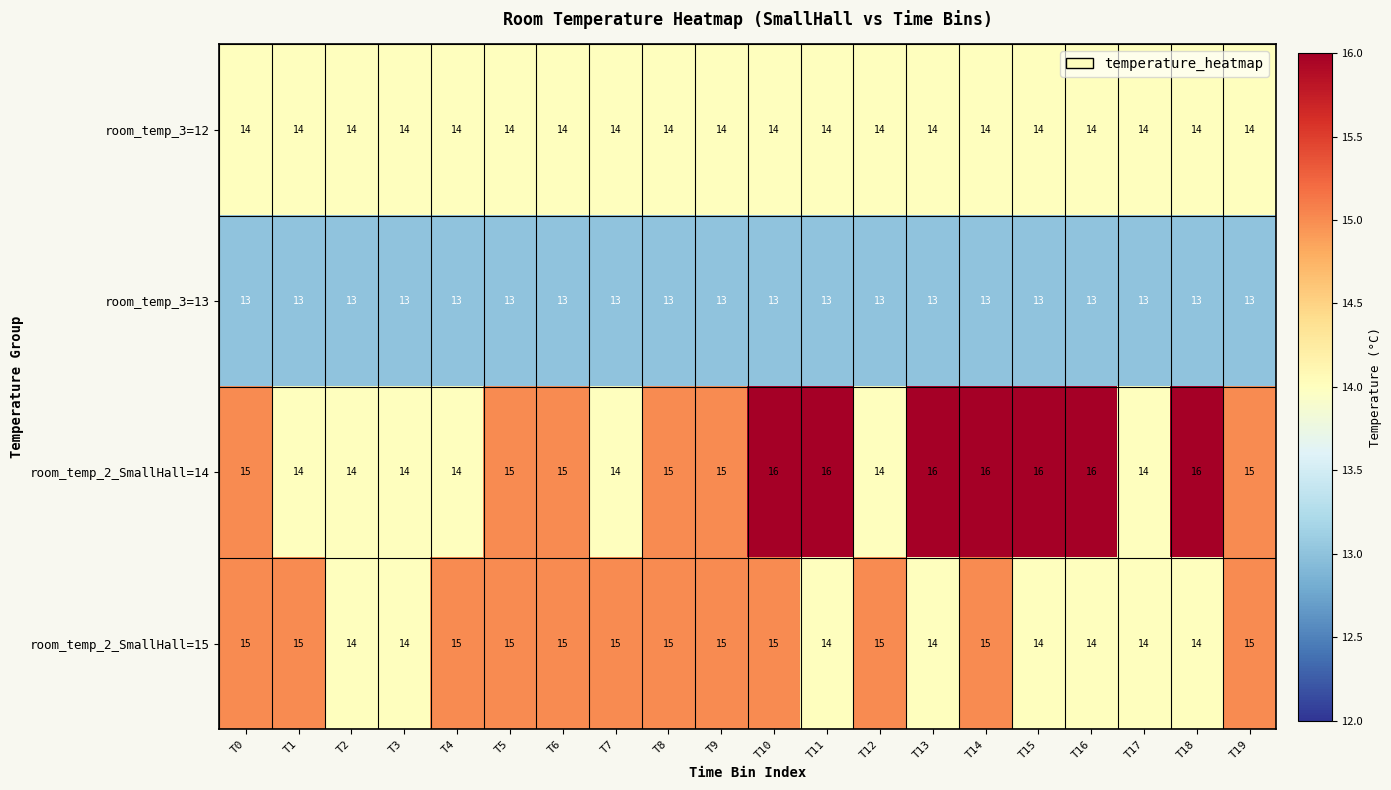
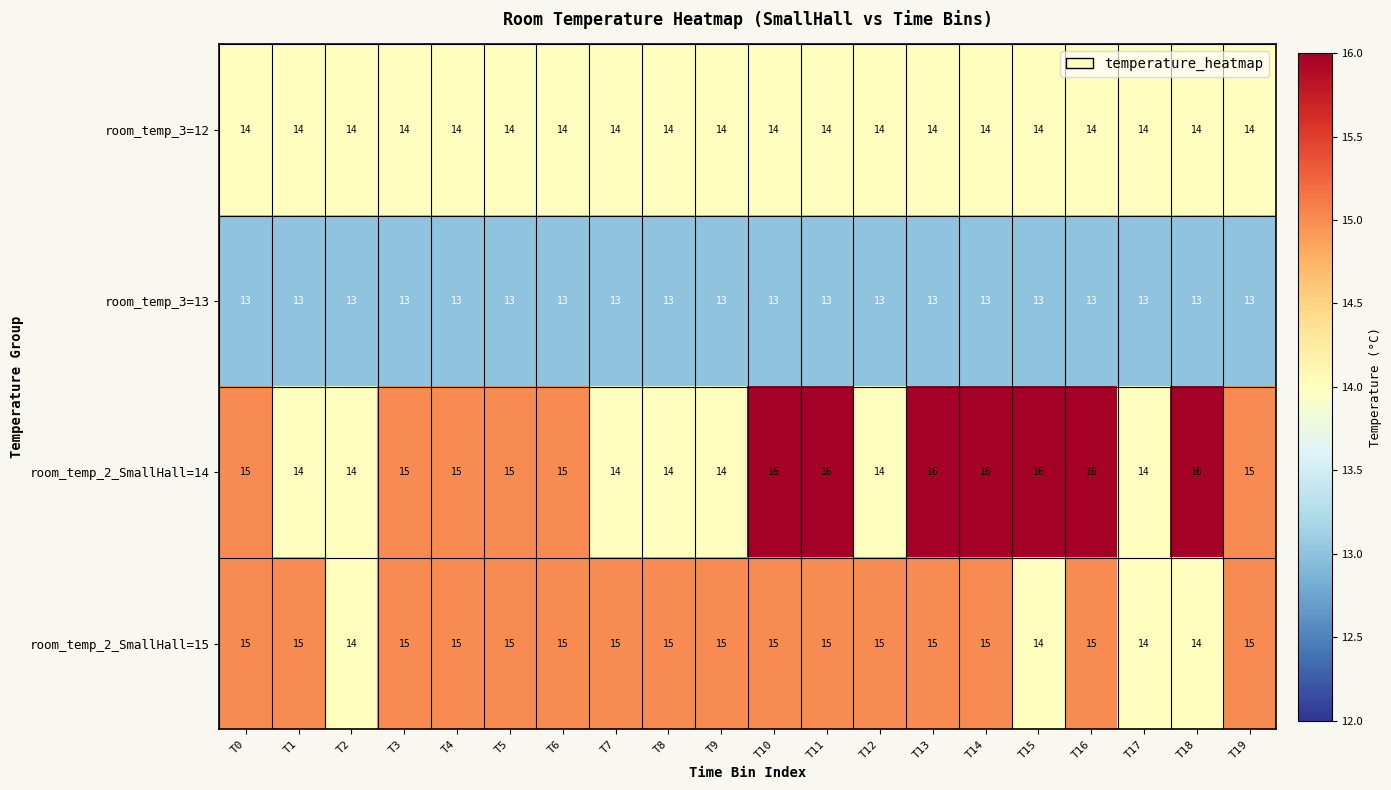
room_temp_2_SmallHall=14, T3: 14 -> 15
room_temp_2_SmallHall=14, T4: 14 -> 15
room_temp_2_SmallHall=14, T8: 15 -> 14
room_temp_2_SmallHall=14, T9: 15 -> 14
room_temp_2_SmallHall=15, T3: 14 -> 15
room_temp_2_SmallHall=15, T11: 14 -> 15
room_temp_2_SmallHall=15, T13: 14 -> 15
room_temp_2_SmallHall=15, T16: 14 -> 15
